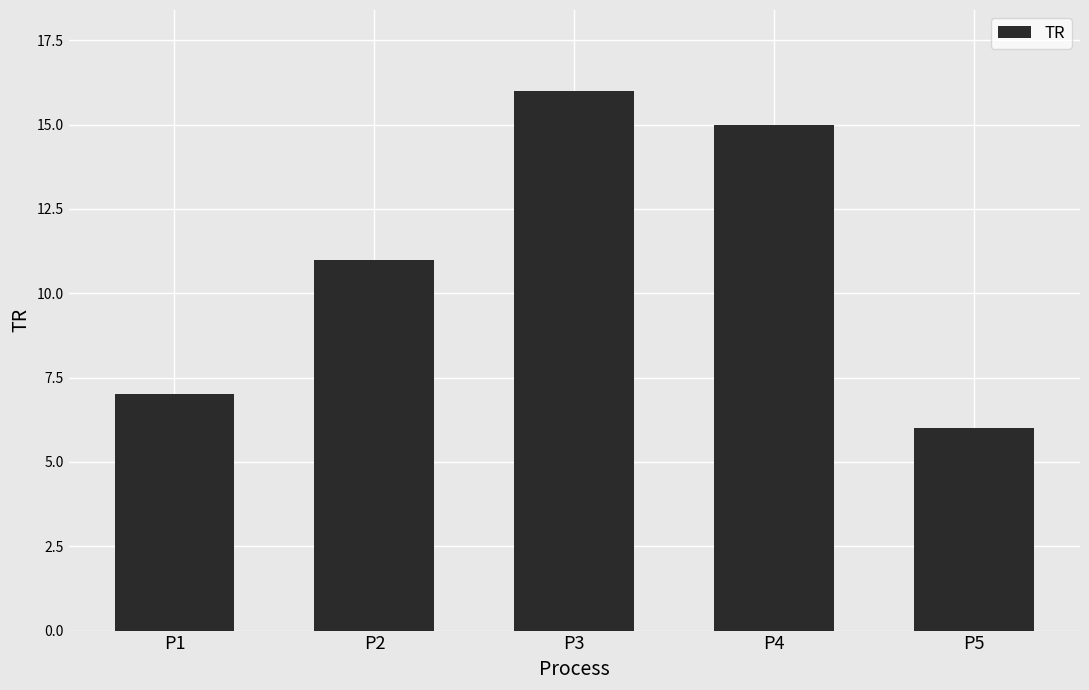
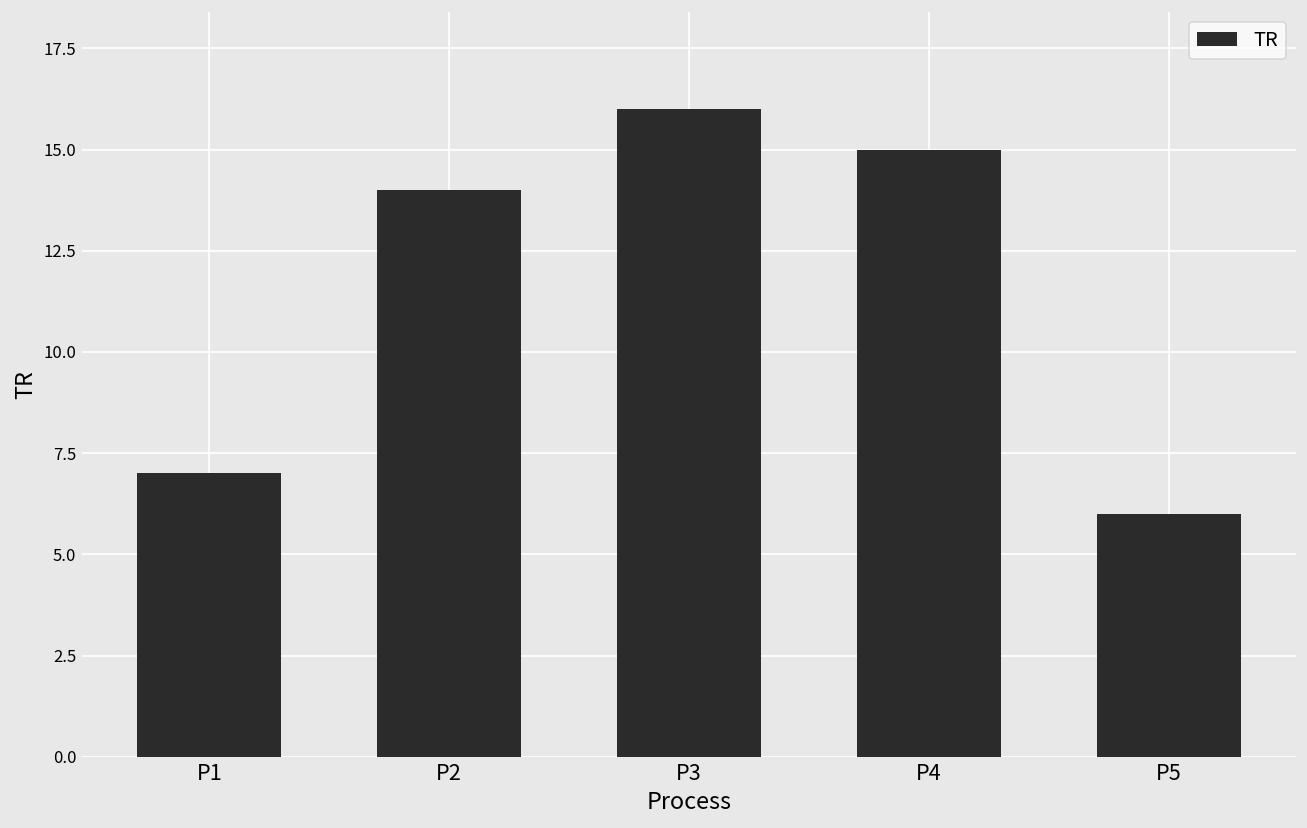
P2: 11 -> 14
